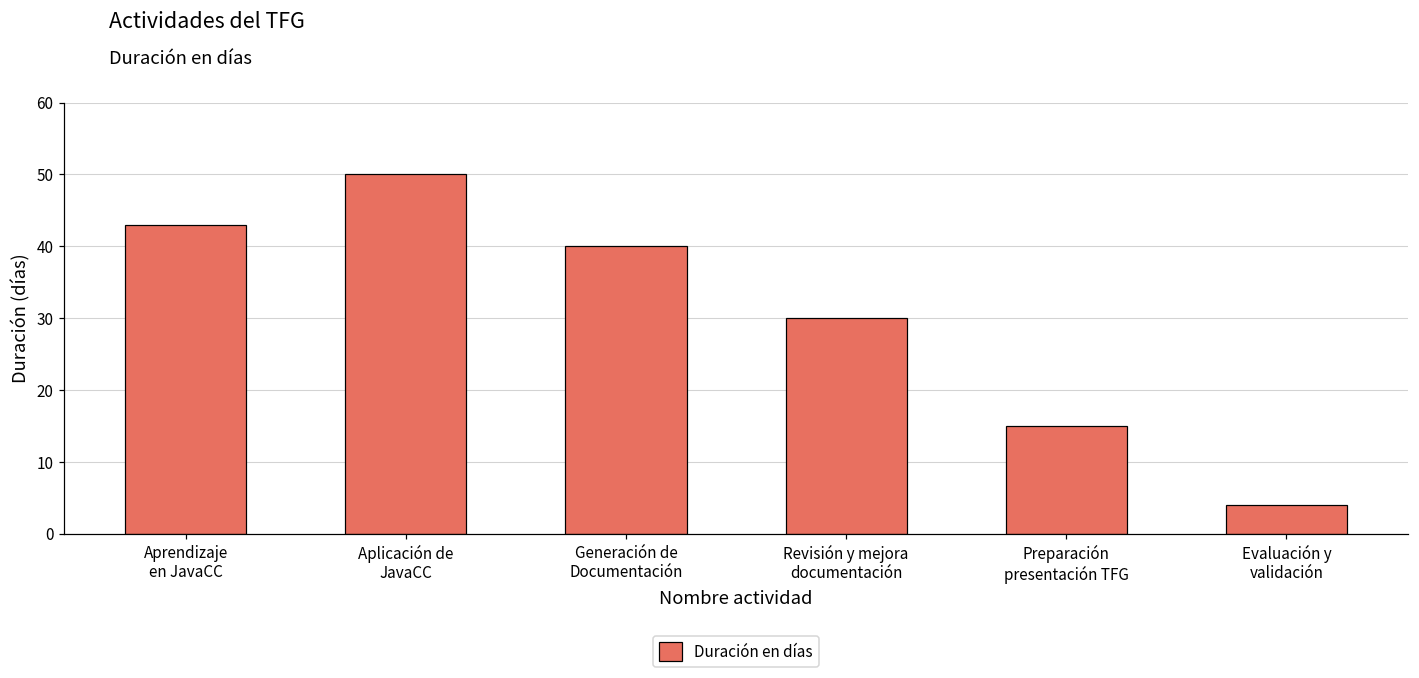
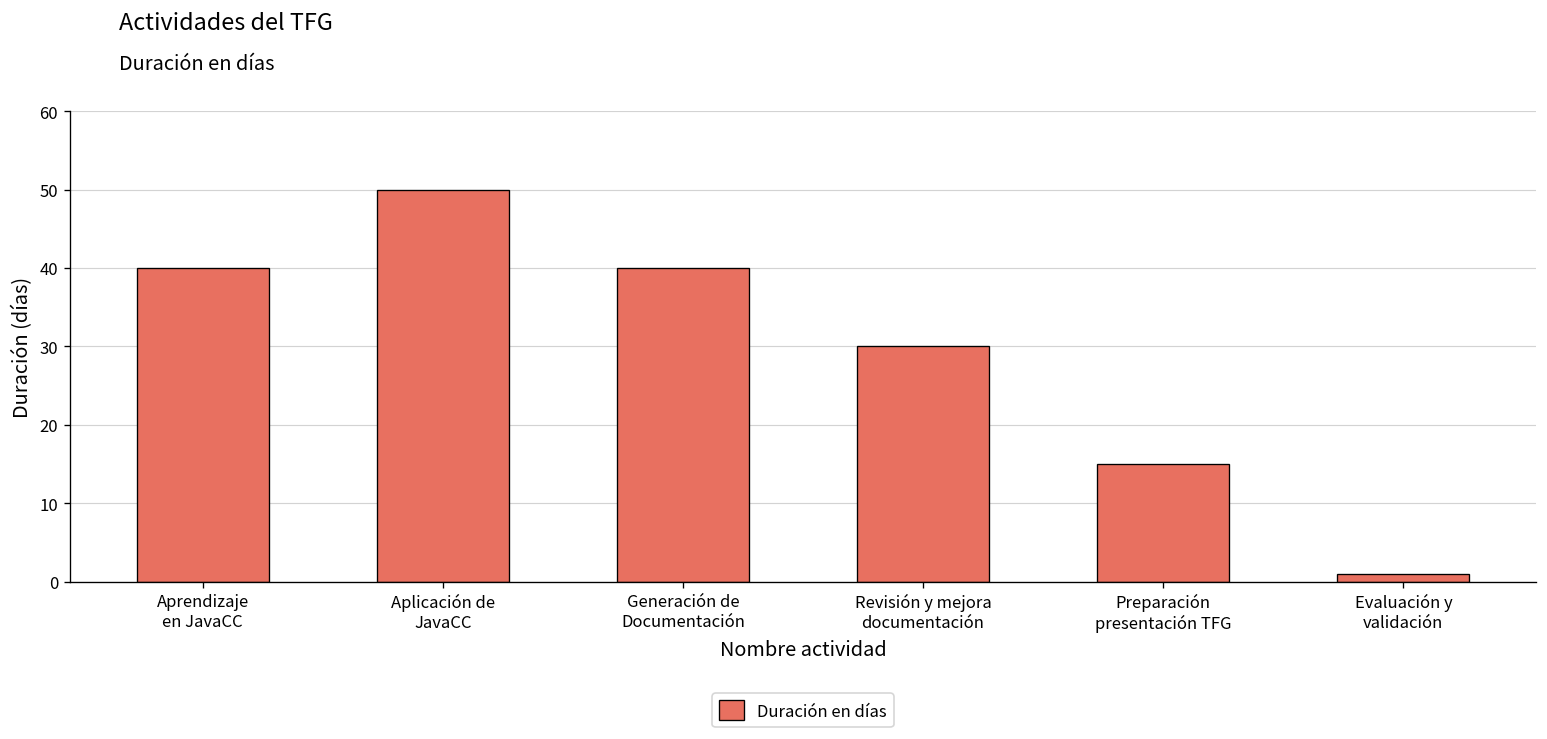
Aprendizaje en JavaCC: 43 -> 40
Evaluación y validación: 4 -> 1
